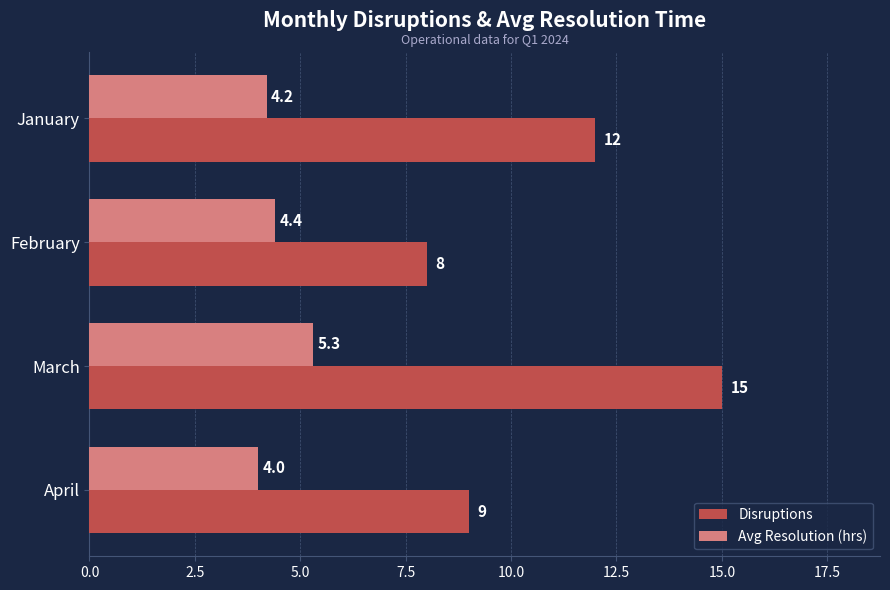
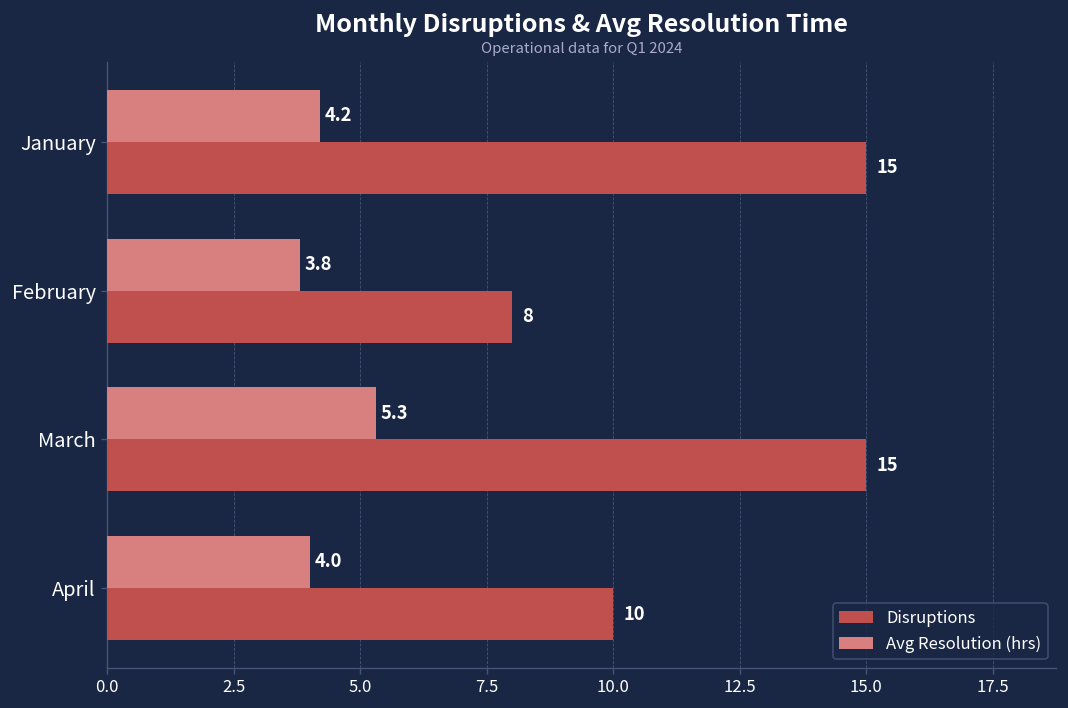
Disruptions, January: 12 -> 15
Avg Resolution (hrs), February: 4.4 -> 3.8
Disruptions, April: 9 -> 10
